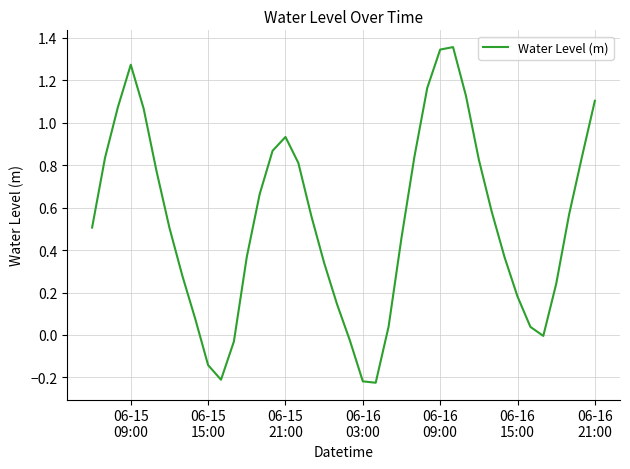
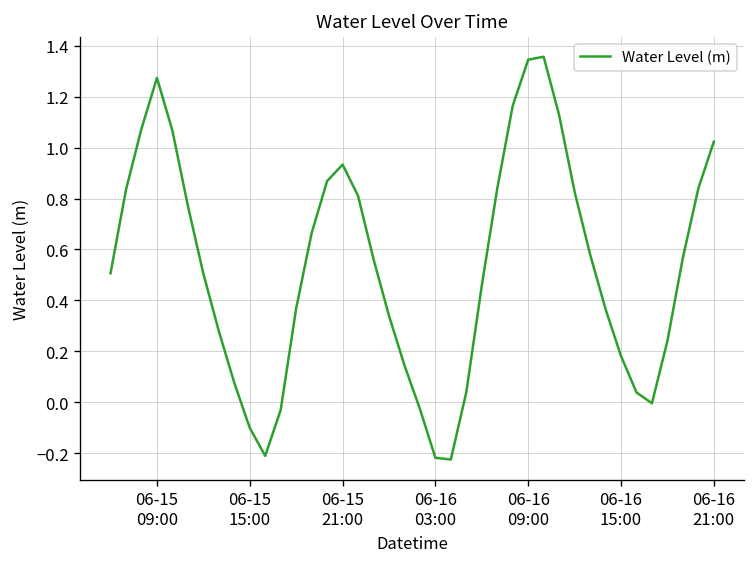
06-15 15:00: -0.14 -> -0.10
06-16 21:00: 1.10 -> 1.02
